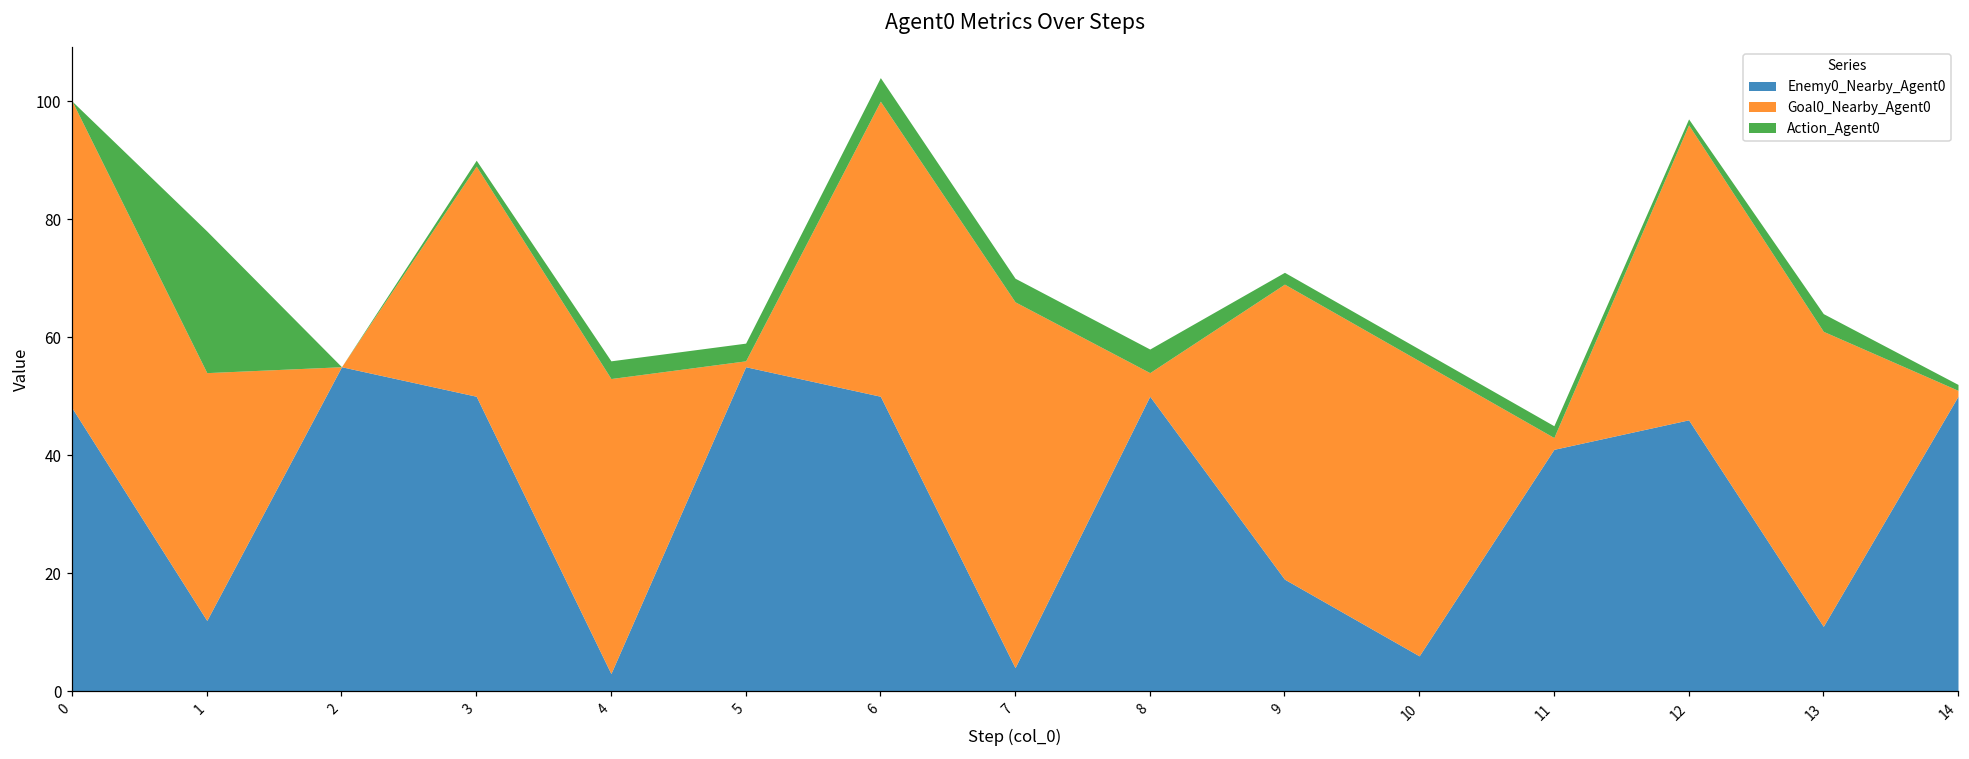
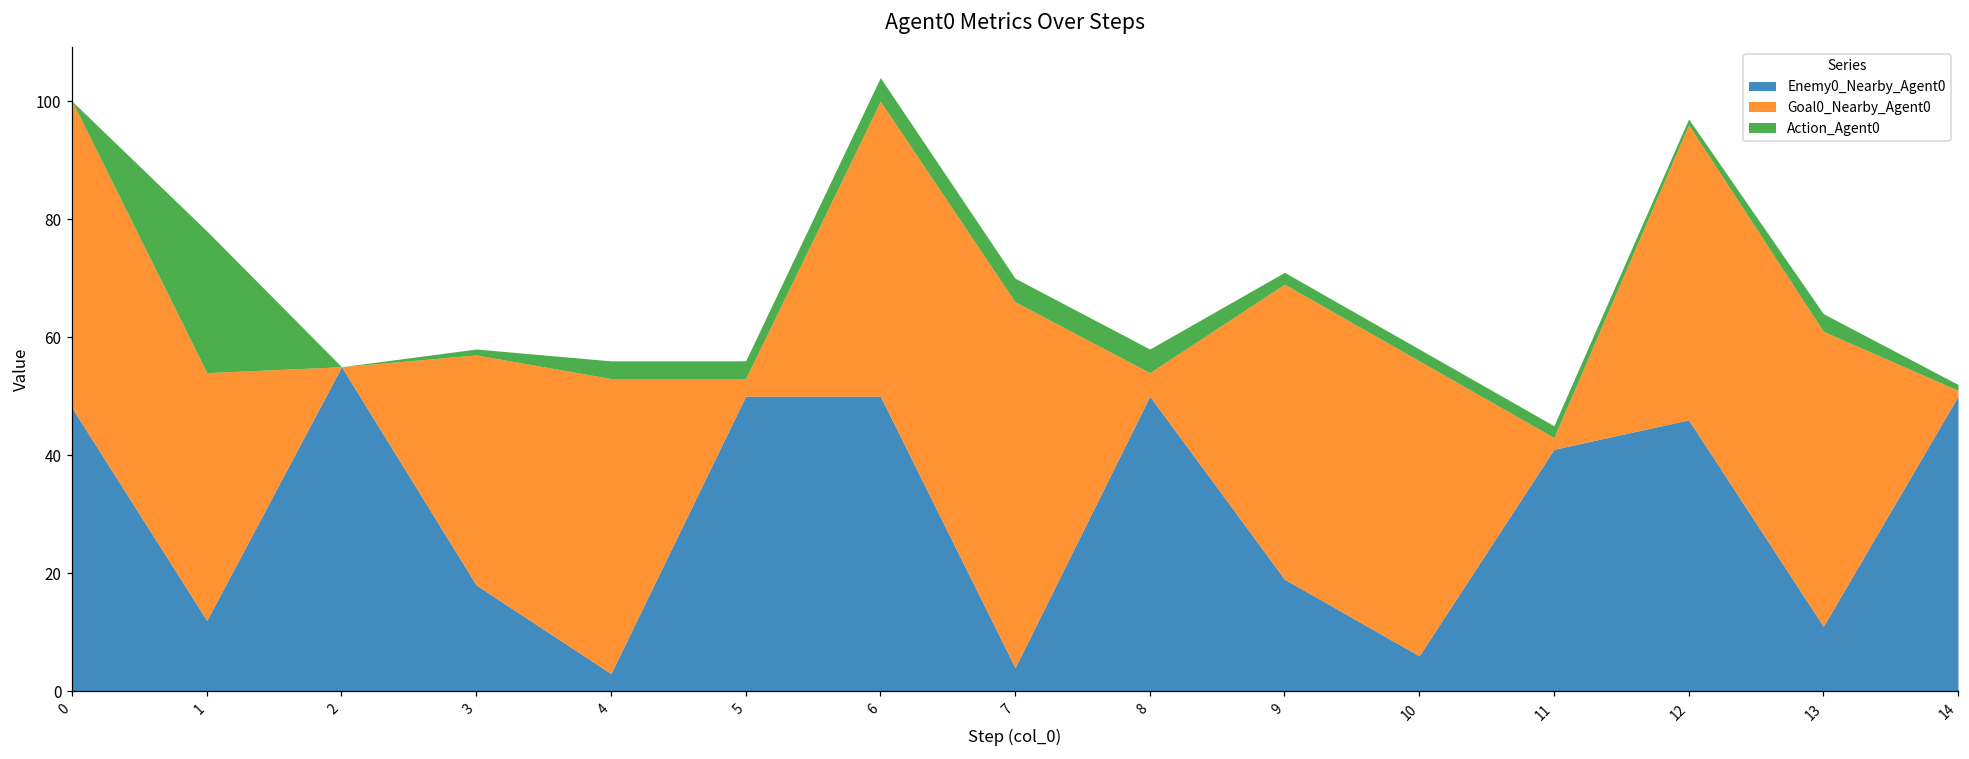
Enemy0_Nearby_Agent0, 3: 50 -> 18
Enemy0_Nearby_Agent0, 5: 55 -> 50
Goal0_Nearby_Agent0, 5: 1 -> 3
